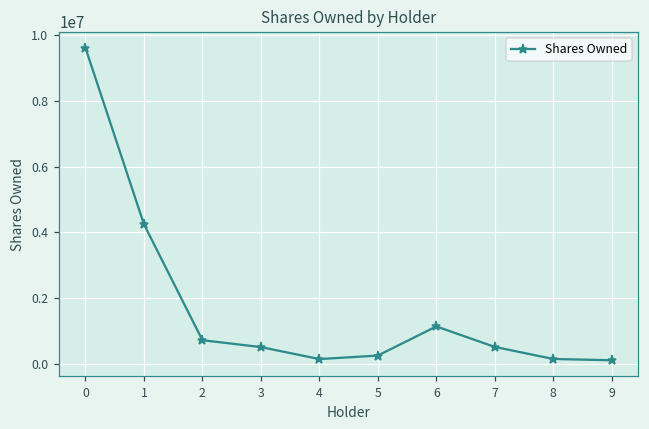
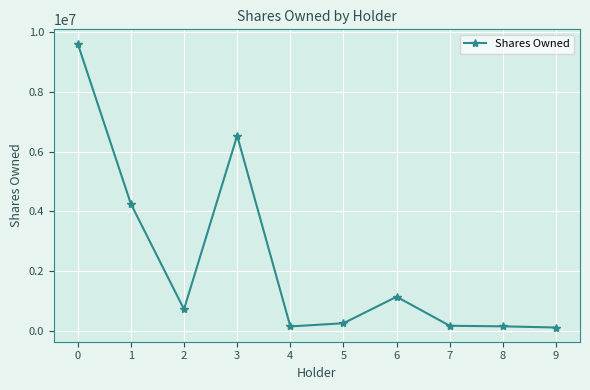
3: 500000 -> 6500000
7: 500000 -> 200000
